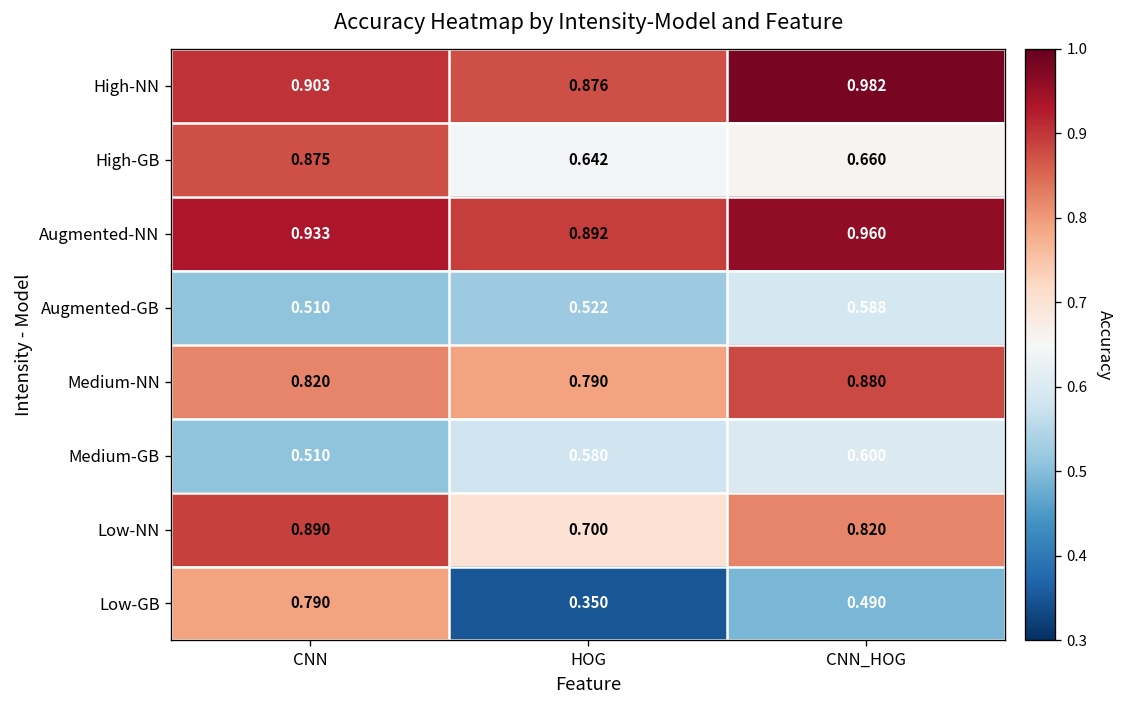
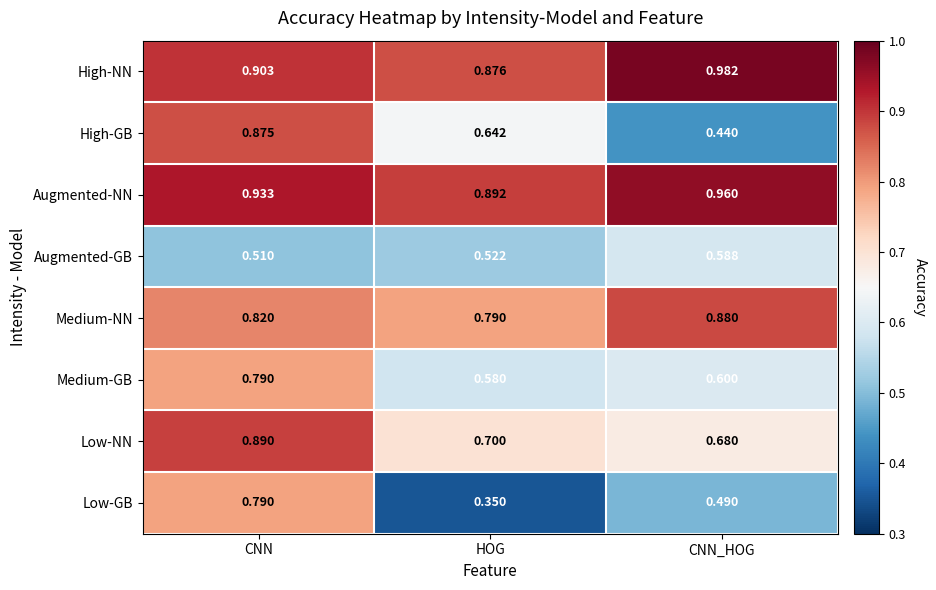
High-GB, CNN_HOG: 0.660 -> 0.440
Medium-GB, CNN: 0.510 -> 0.790
Low-NN, CNN_HOG: 0.820 -> 0.680
